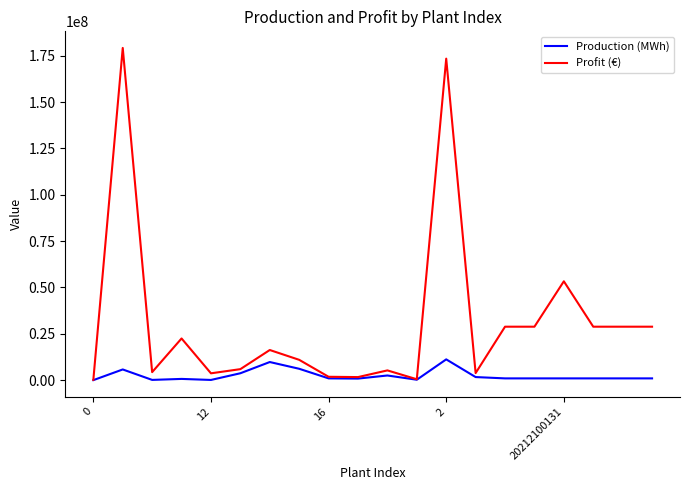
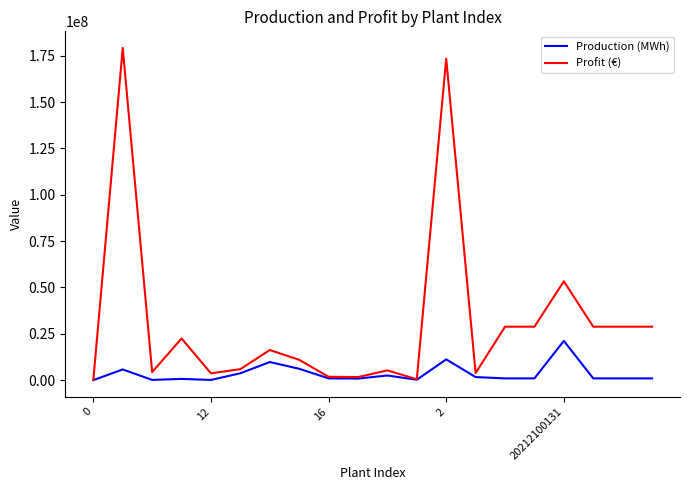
Production (MWh), 20212100131: 1000000 -> 21000000
